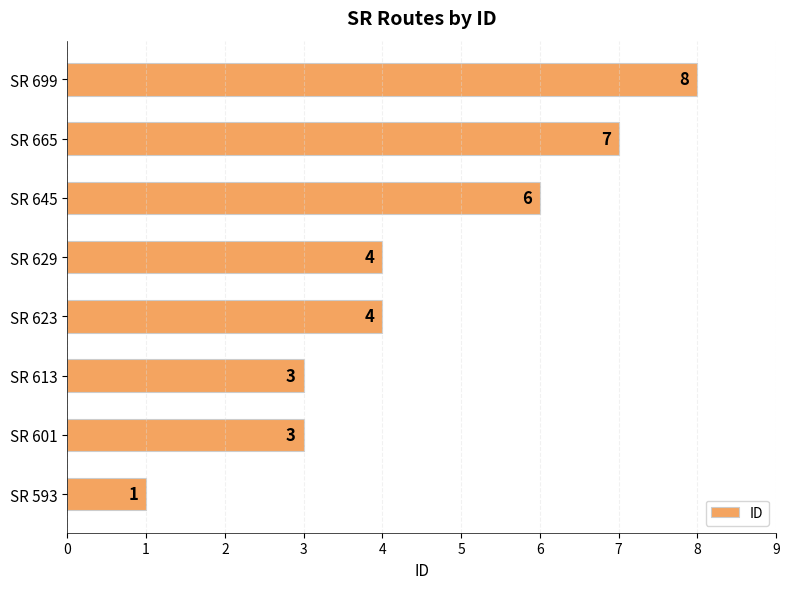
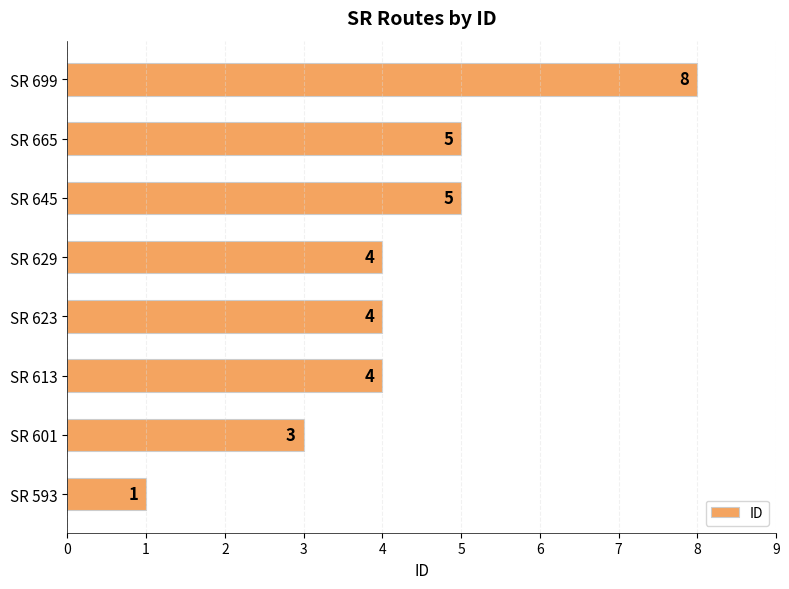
SR 665: 7 -> 5
SR 645: 6 -> 5
SR 613: 3 -> 4
